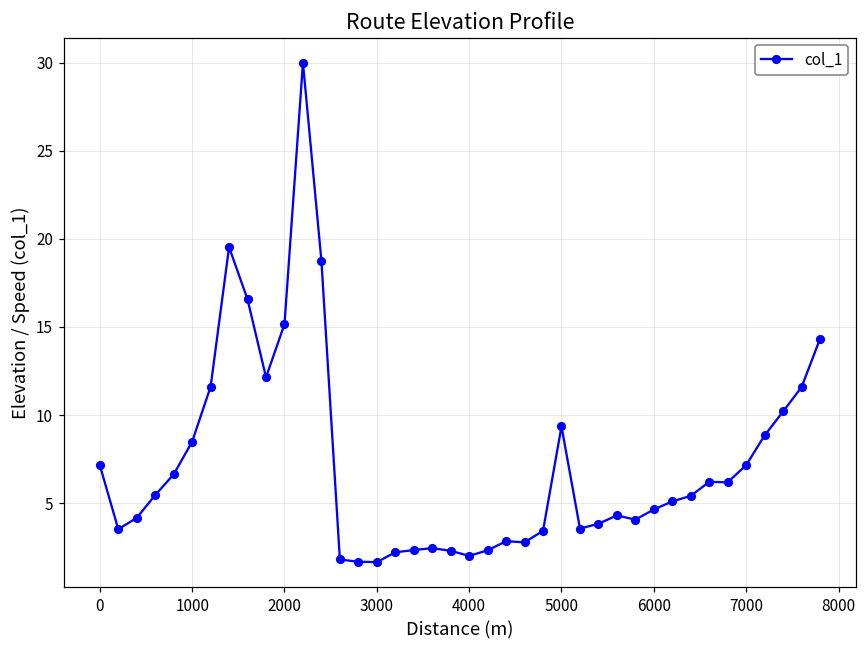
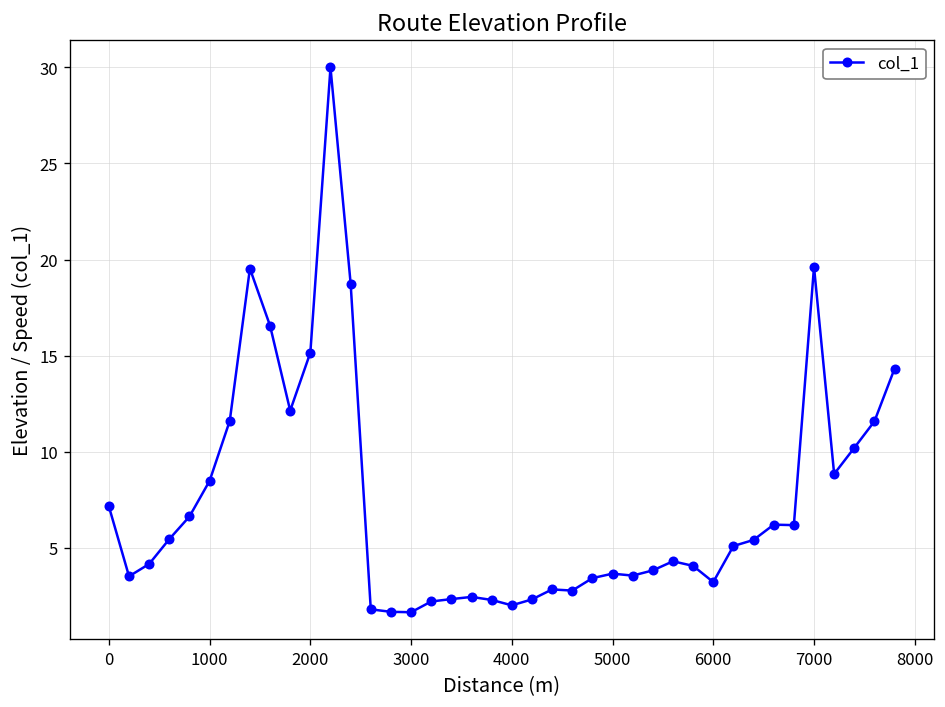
5000: 9.4 -> 3.7
6000: 4.6 -> 3.2
7000: 7.2 -> 19.6
